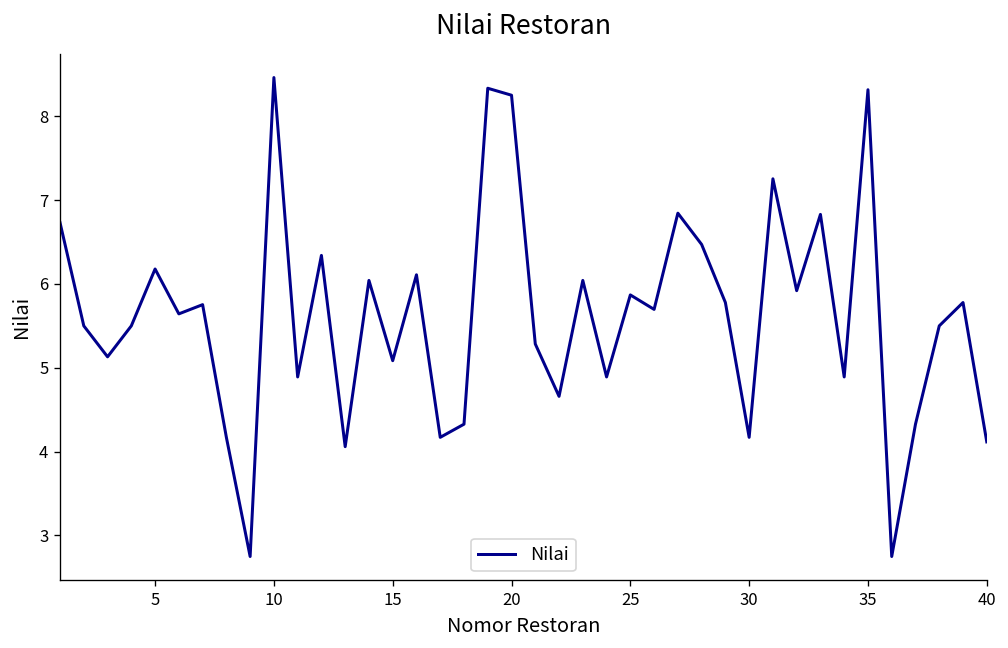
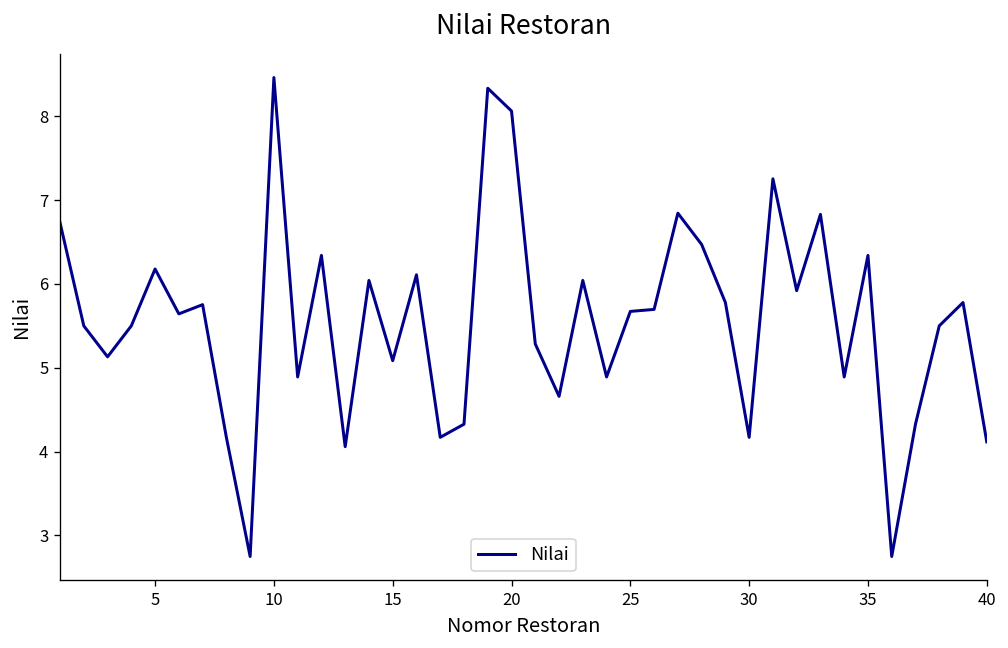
20: 8.3 -> 8.1
25: 5.9 -> 5.7
35: 8.3 -> 6.3
